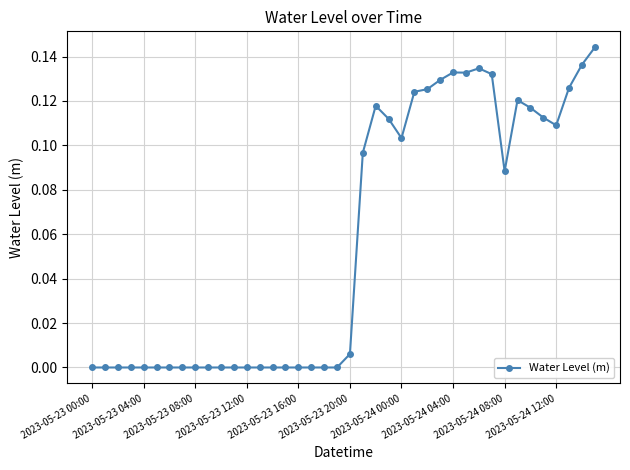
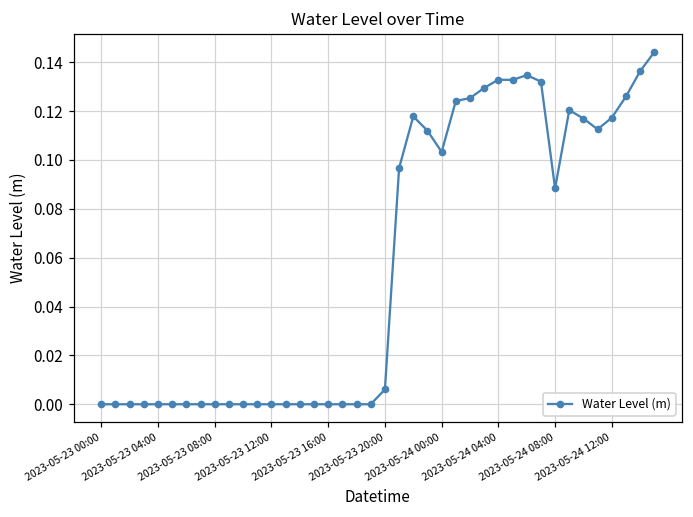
2023-05-24 12:00: 0.109 -> 0.117
